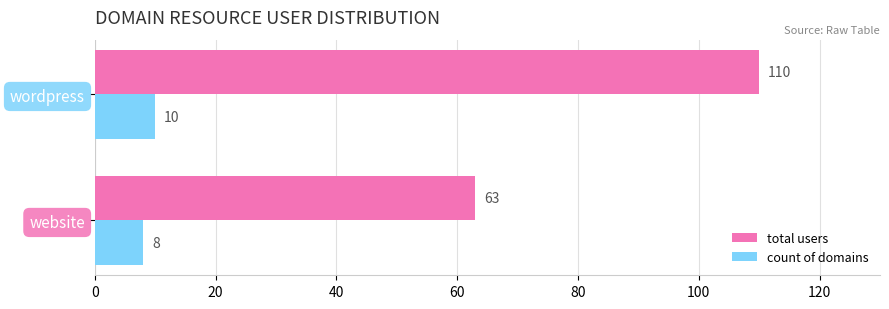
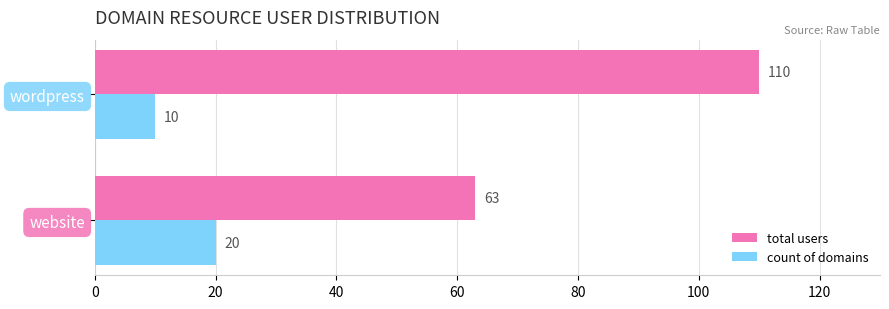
count of domains, website: 8 -> 20
